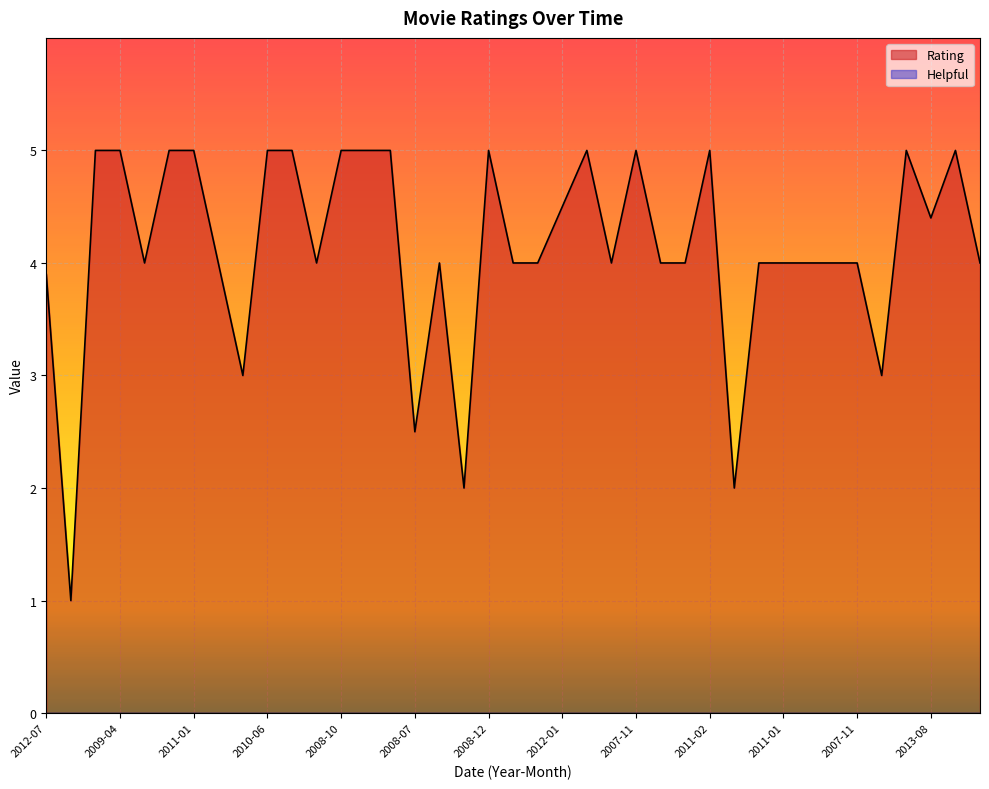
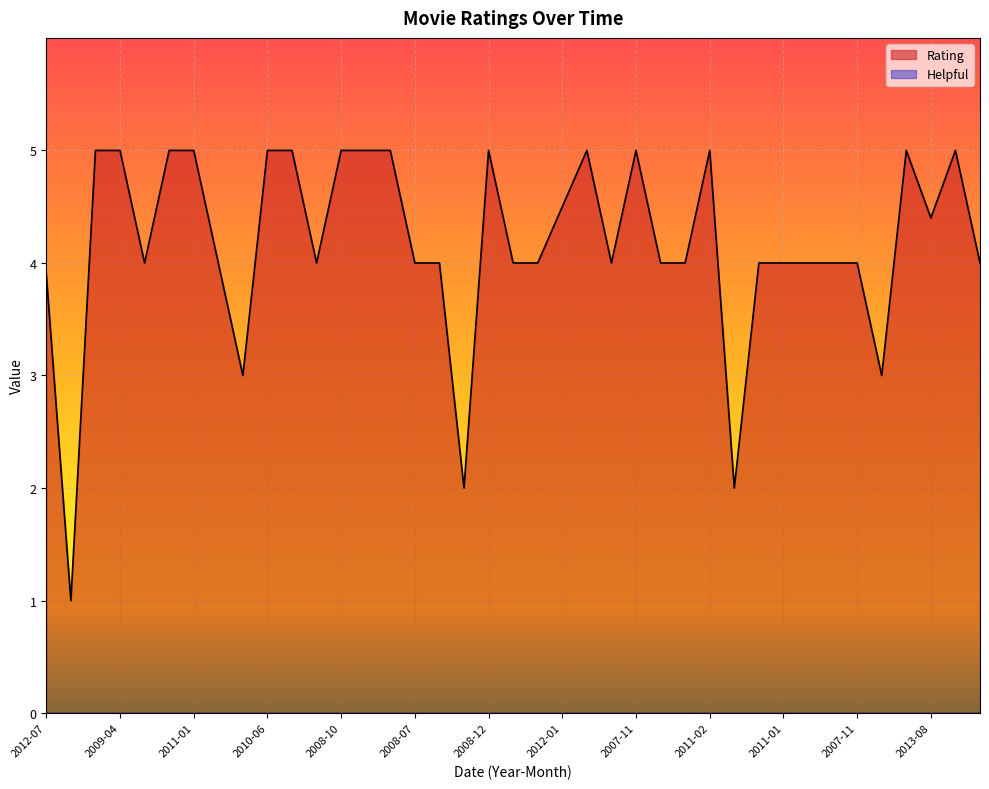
Rating, 2008-07: 2.5 -> 4.0
